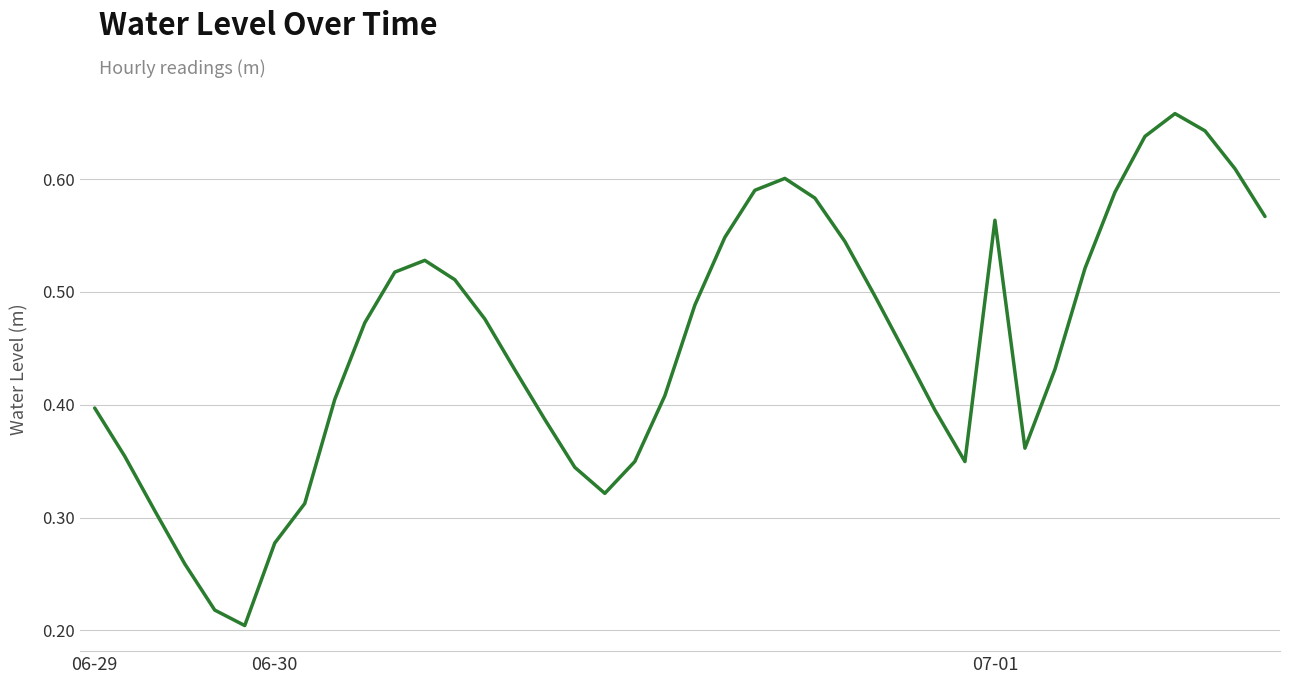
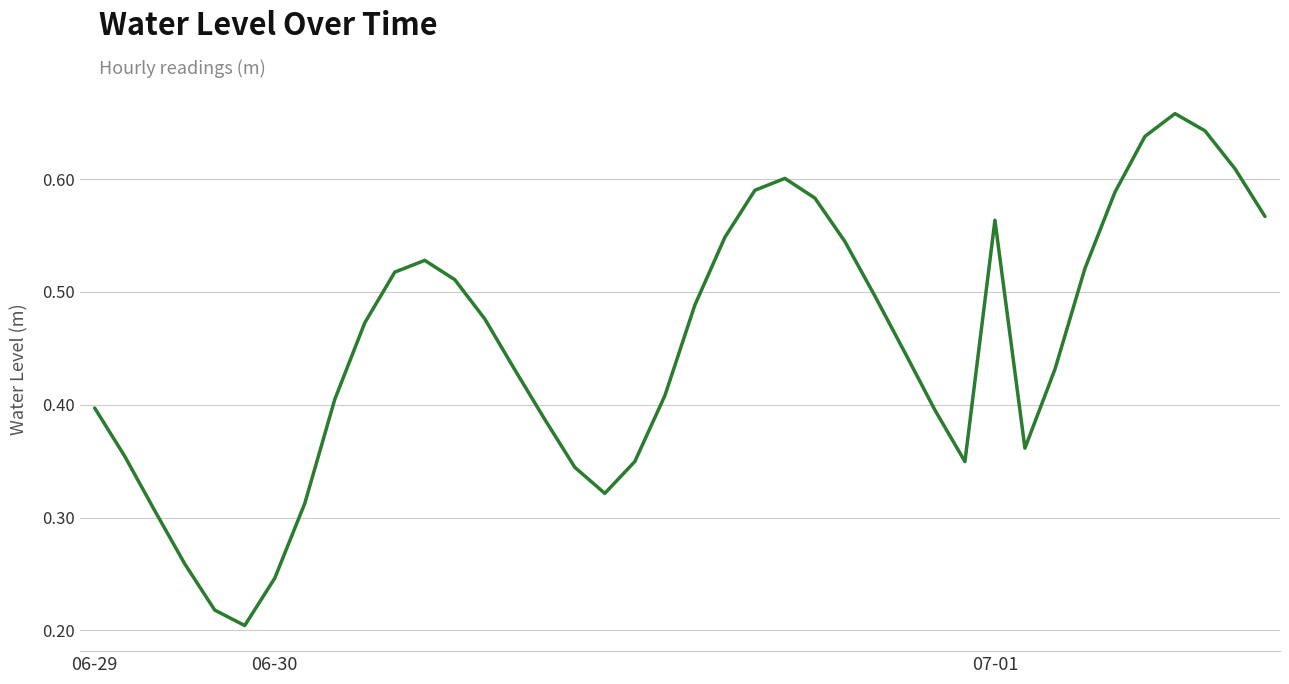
06-30: 0.277 -> 0.246
